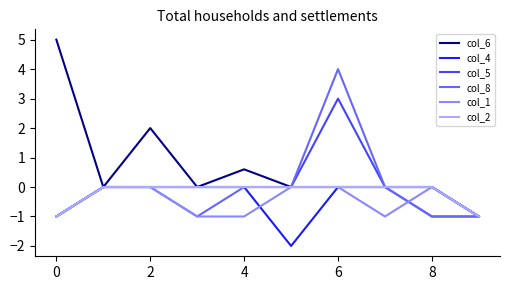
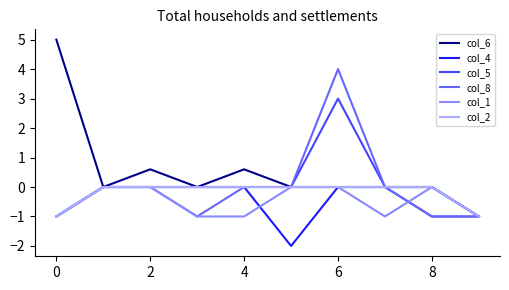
col_6, 2: 2.0 -> 0.6
